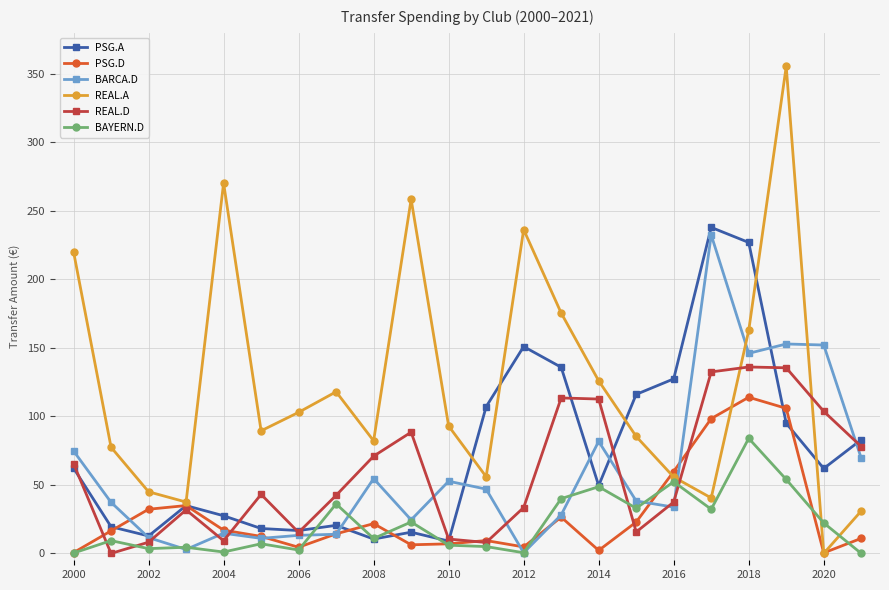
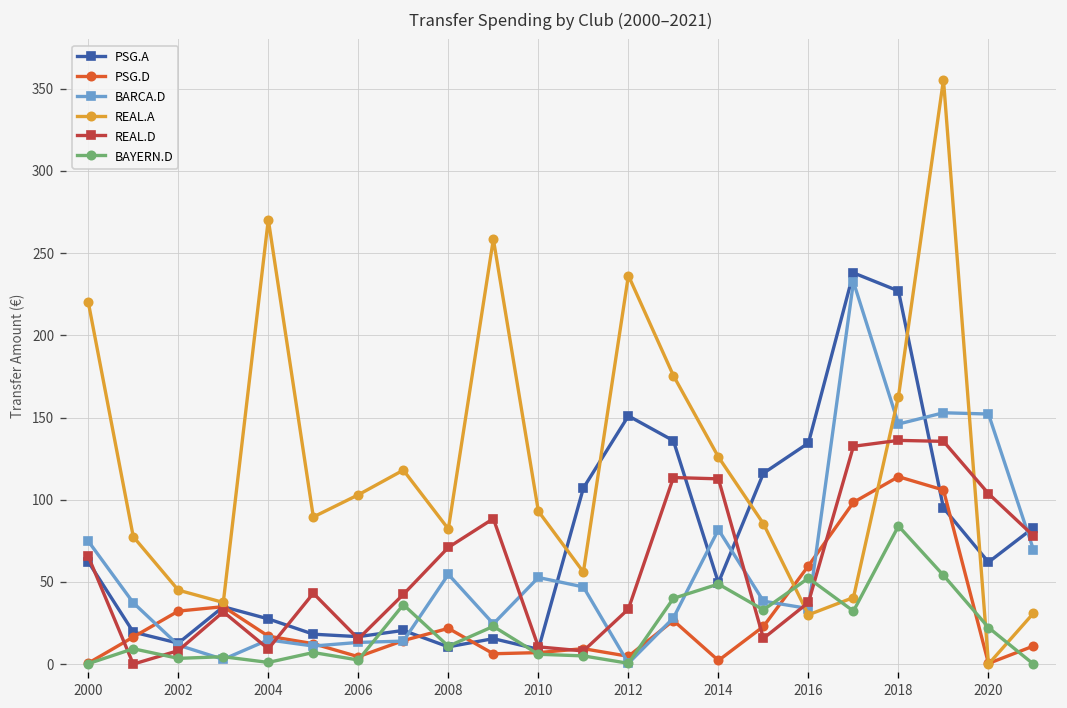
PSG.A, 2016: 127 -> 135
REAL.A, 2016: 56 -> 30
